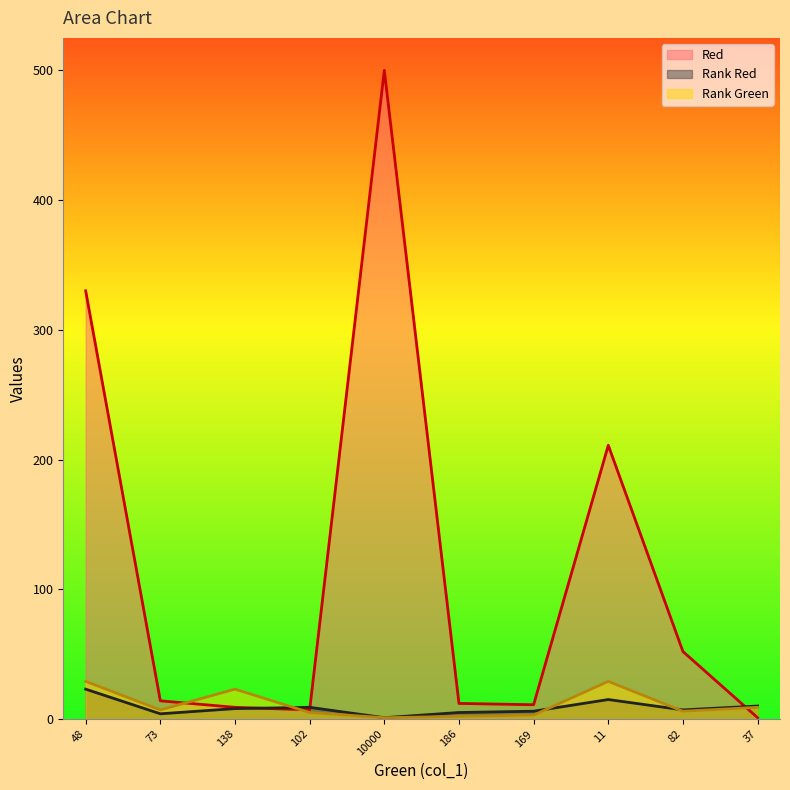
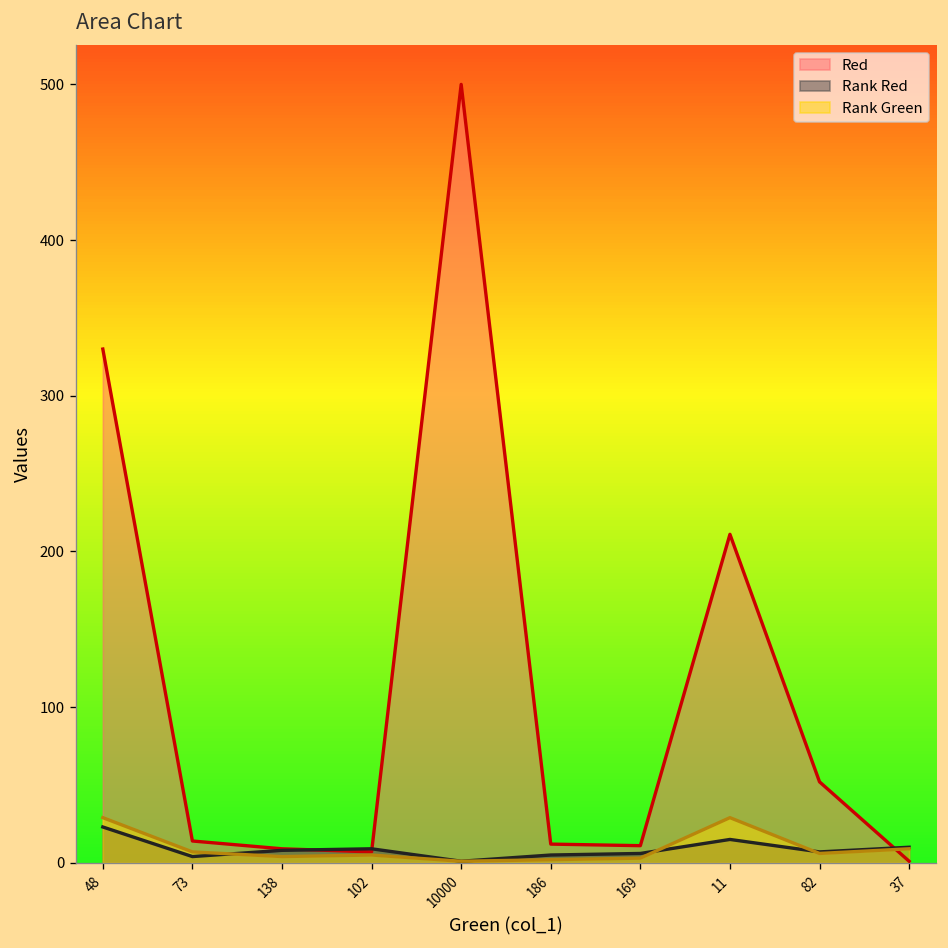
Rank Green, 138: 23 -> 4
